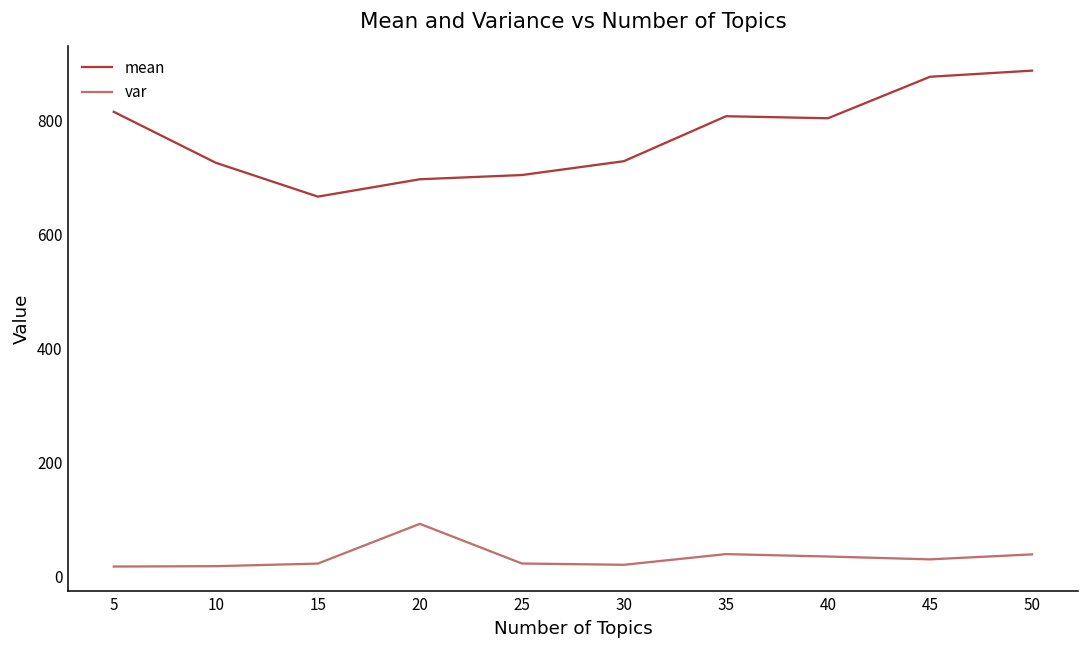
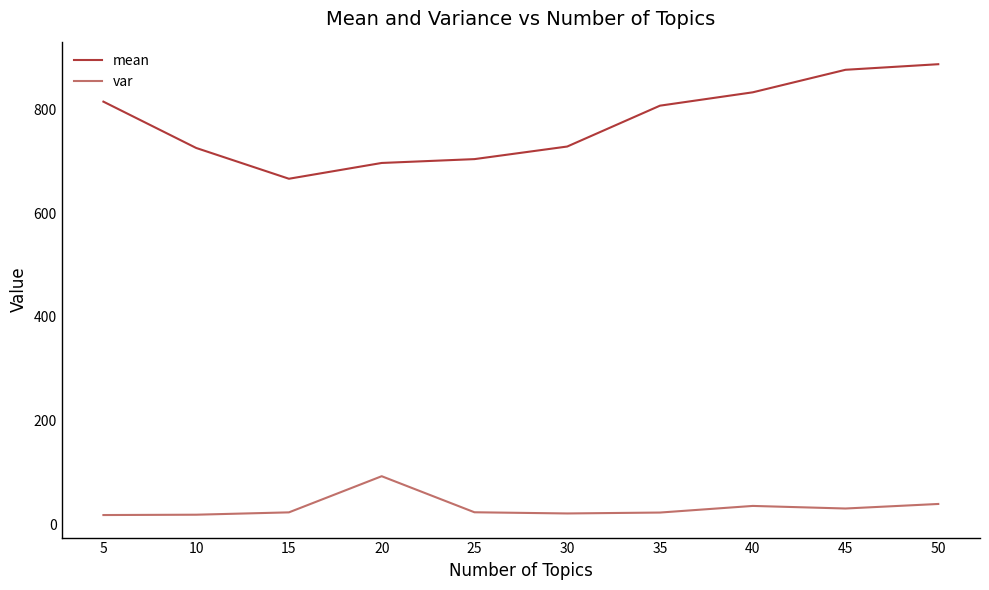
var, 35: 40 -> 20
mean, 40: 800 -> 830
